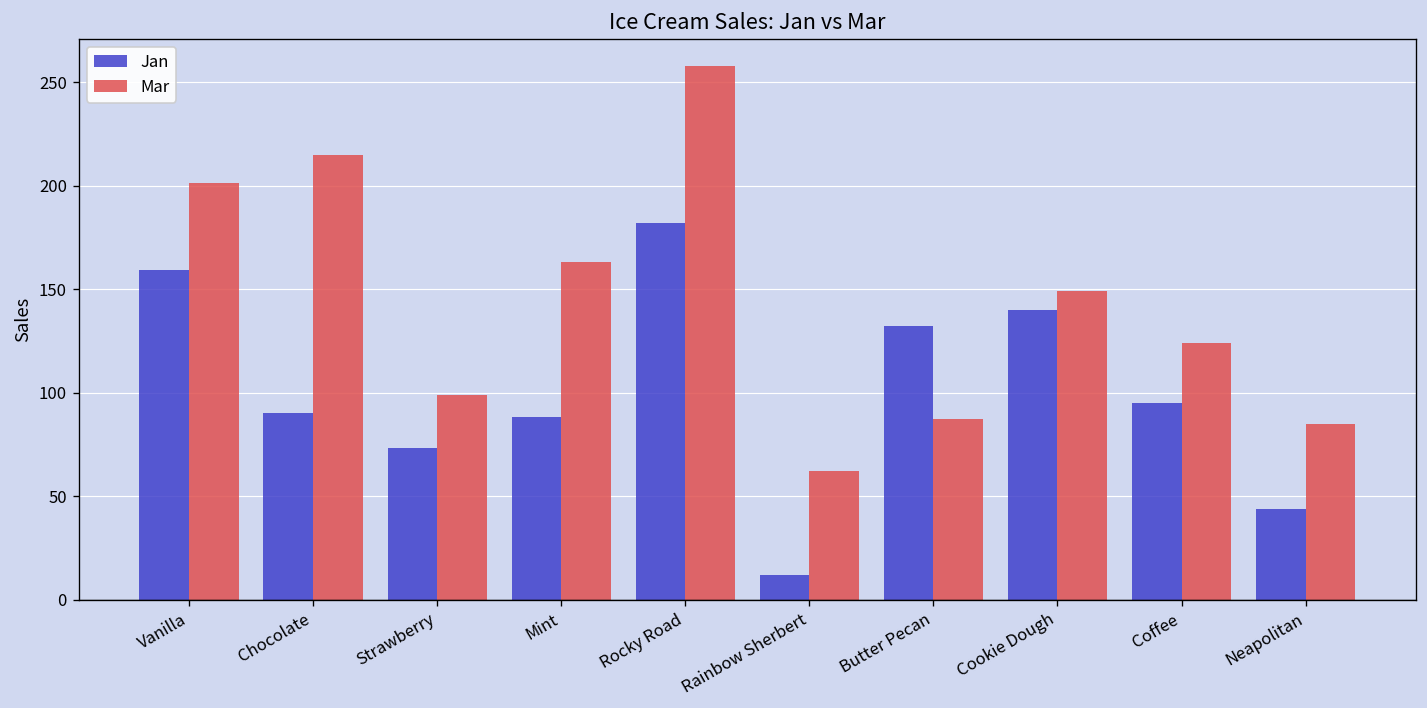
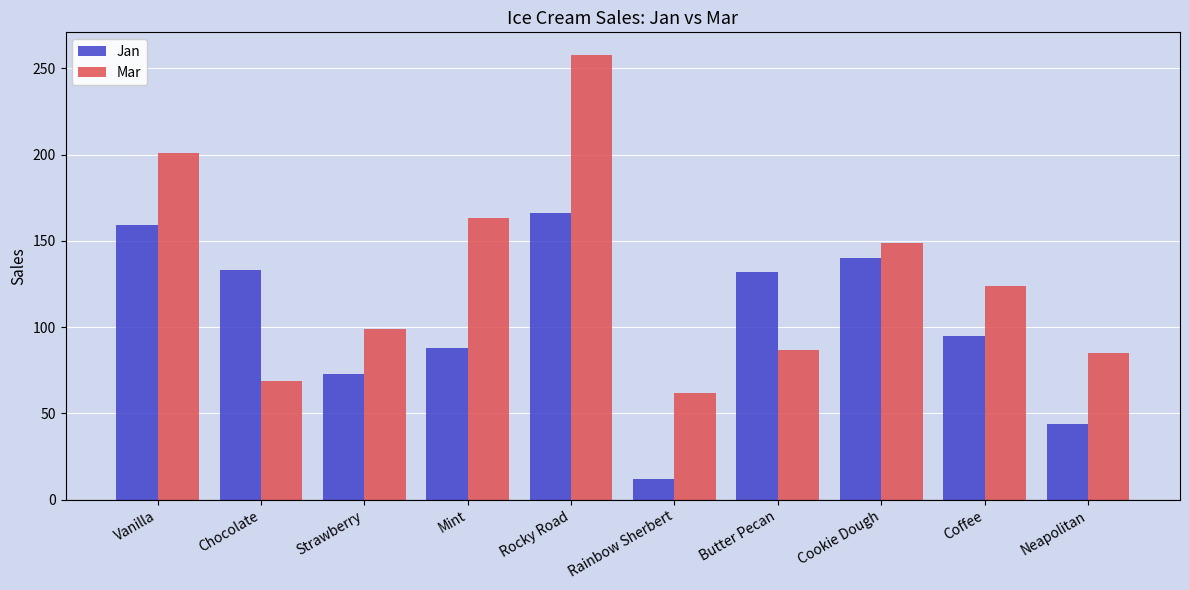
Jan, Chocolate: 90 -> 133
Mar, Chocolate: 215 -> 69
Jan, Rocky Road: 182 -> 166
